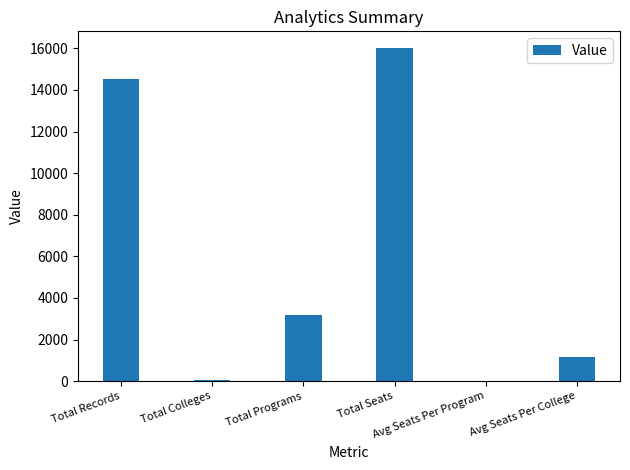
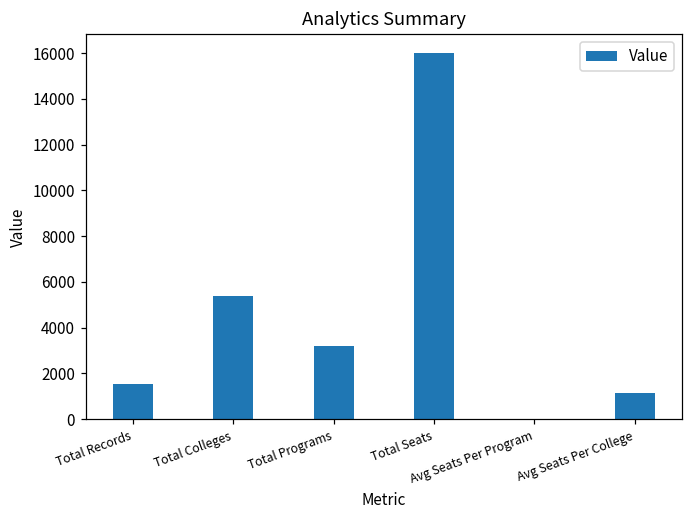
Total Records: 14500 -> 1500
Total Colleges: 100 -> 5400
